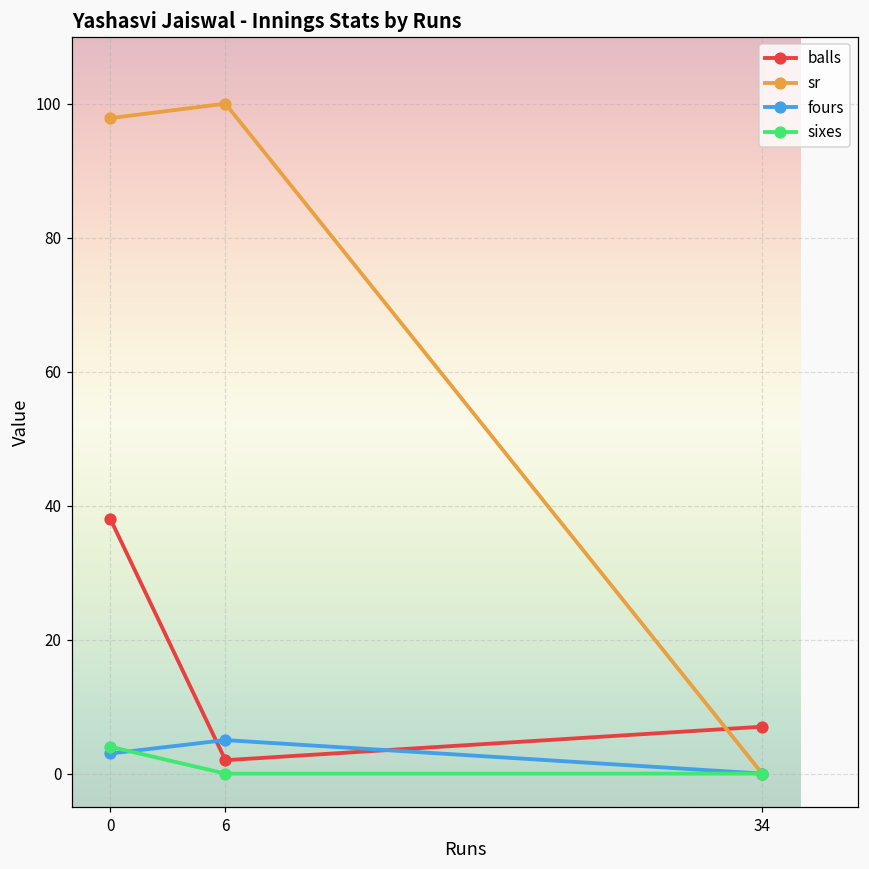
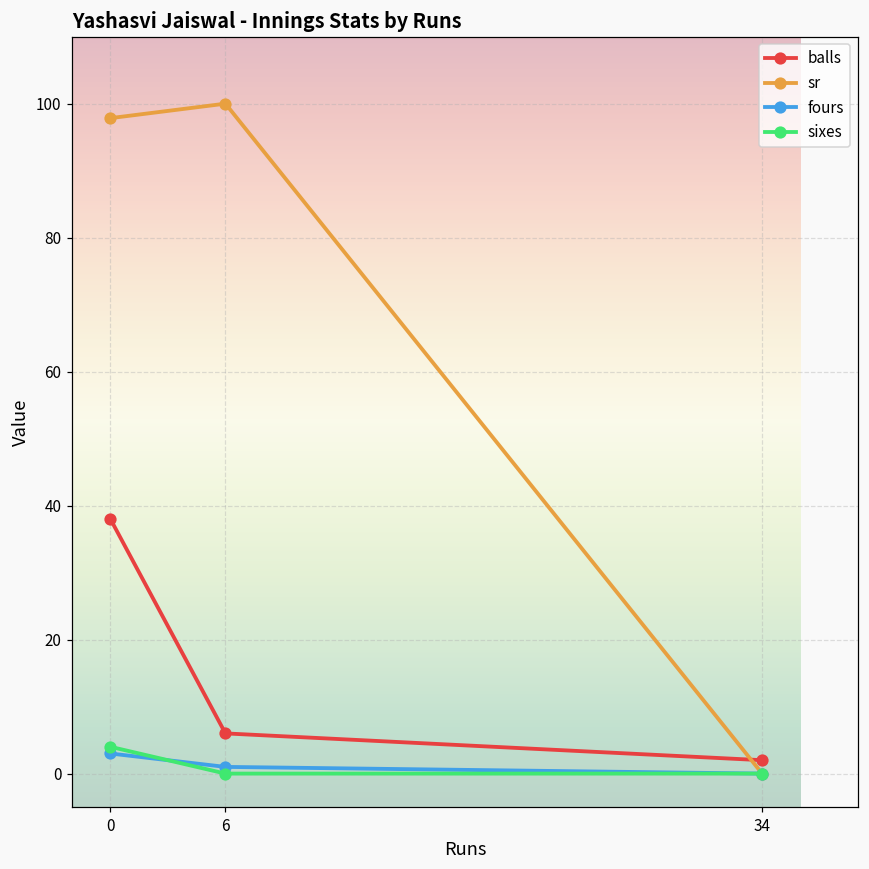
balls, 6: 2 -> 6
fours, 6: 5 -> 1
balls, 34: 7 -> 2
